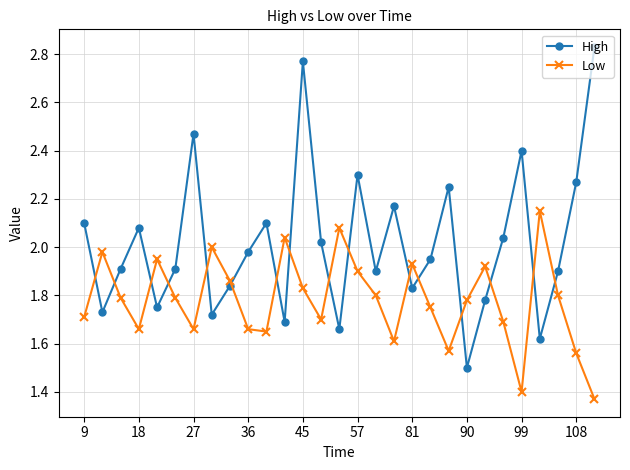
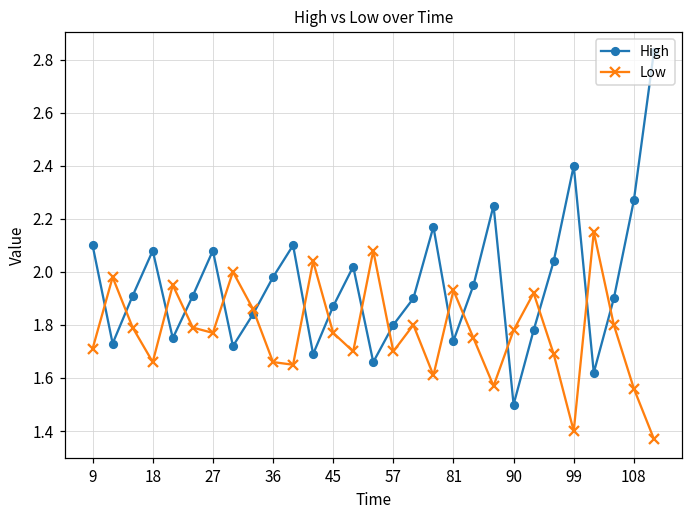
High, 27: 2.47 -> 2.08
Low, 27: 1.66 -> 1.77
High, 45: 2.77 -> 1.87
Low, 45: 1.83 -> 1.77
High, 57: 2.3 -> 1.8
Low, 57: 1.9 -> 1.7
High, 81: 1.83 -> 1.74
